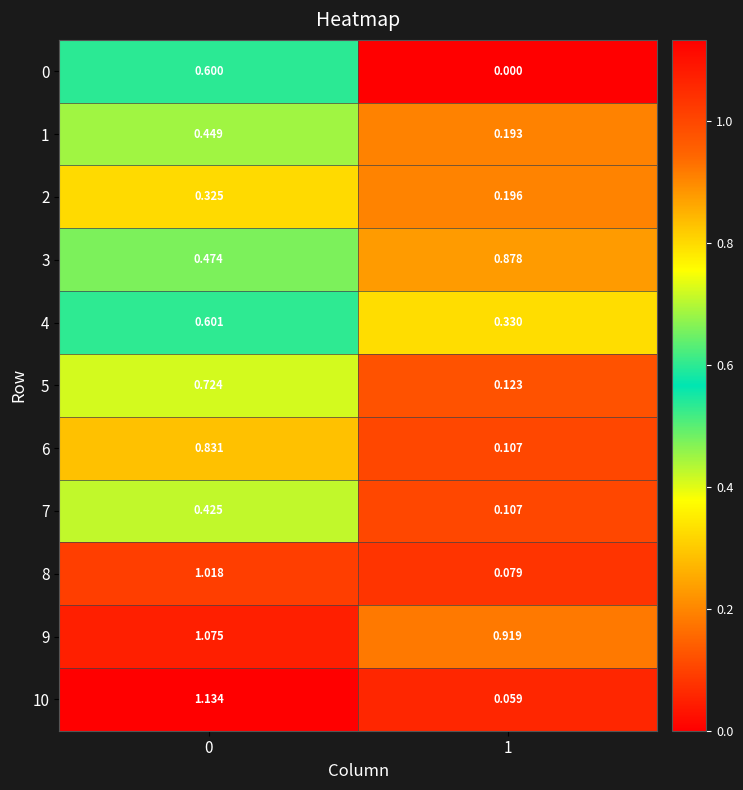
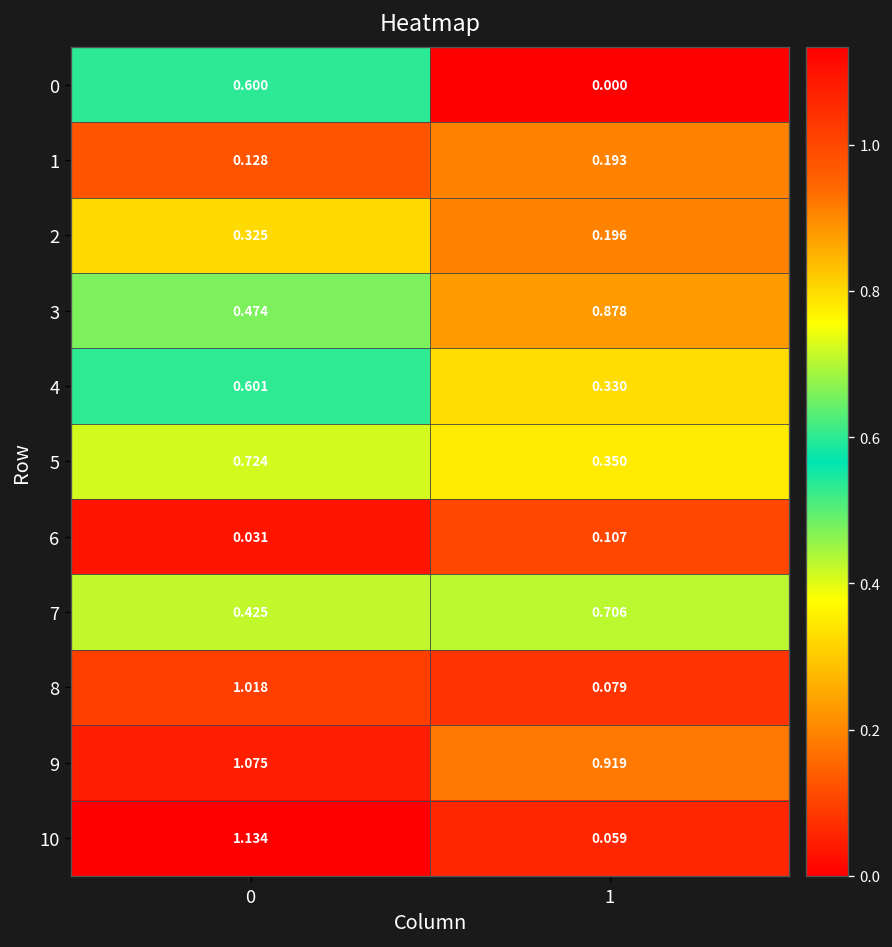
1, 0: 0.449 -> 0.128
5, 1: 0.123 -> 0.350
6, 0: 0.831 -> 0.031
7, 1: 0.107 -> 0.706
